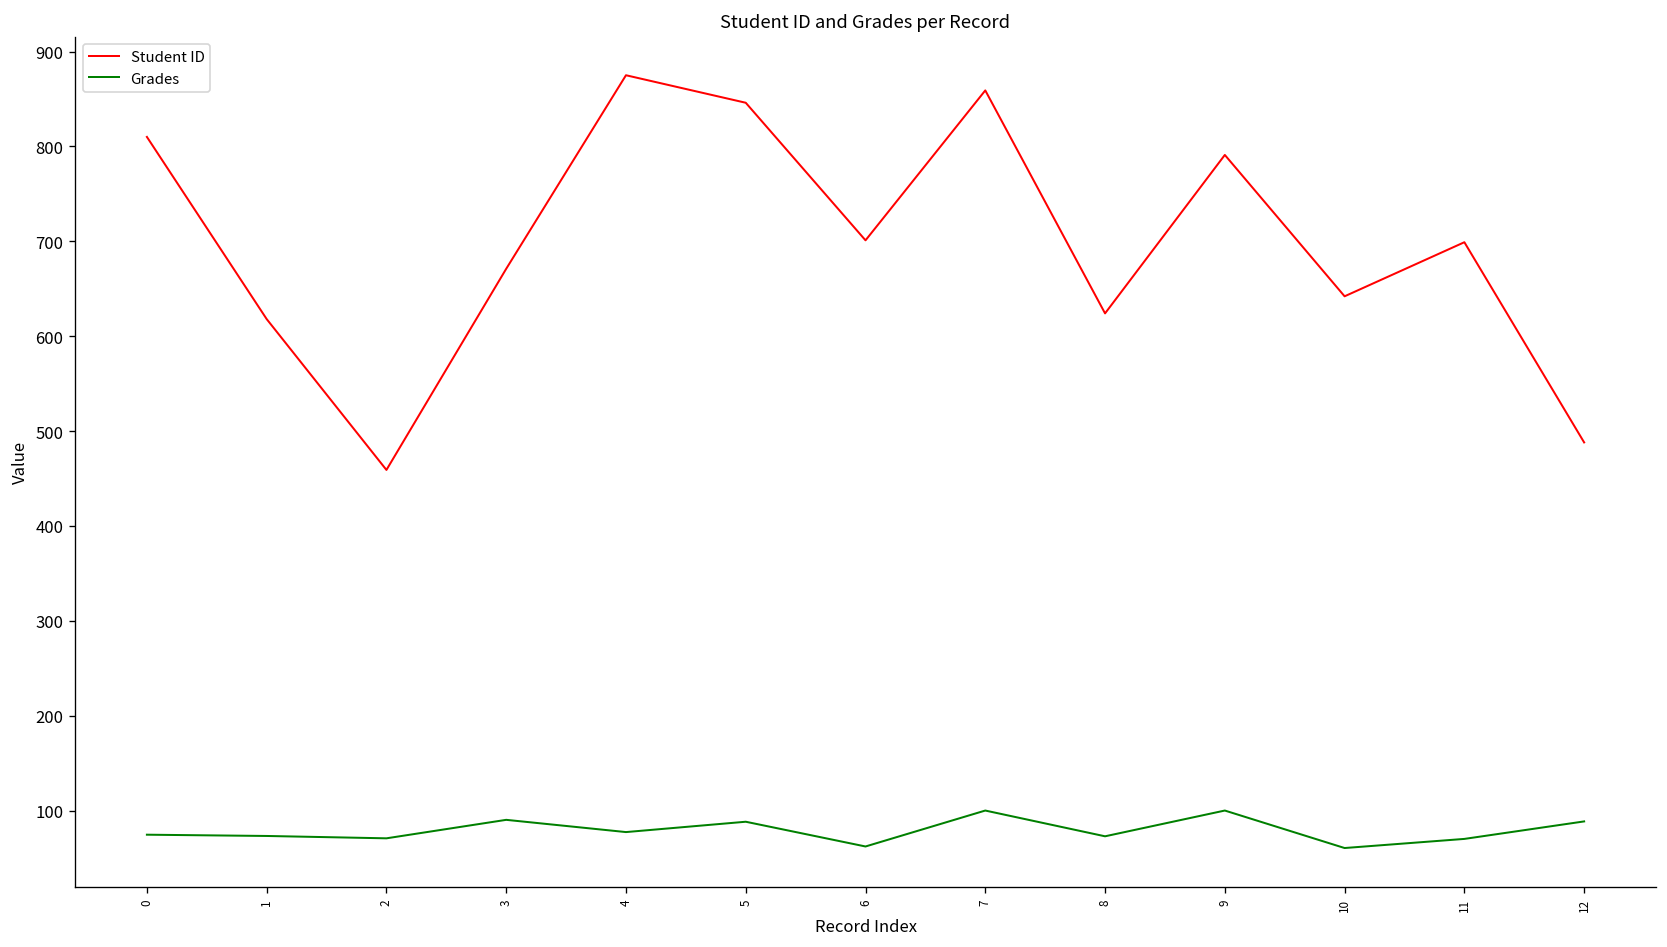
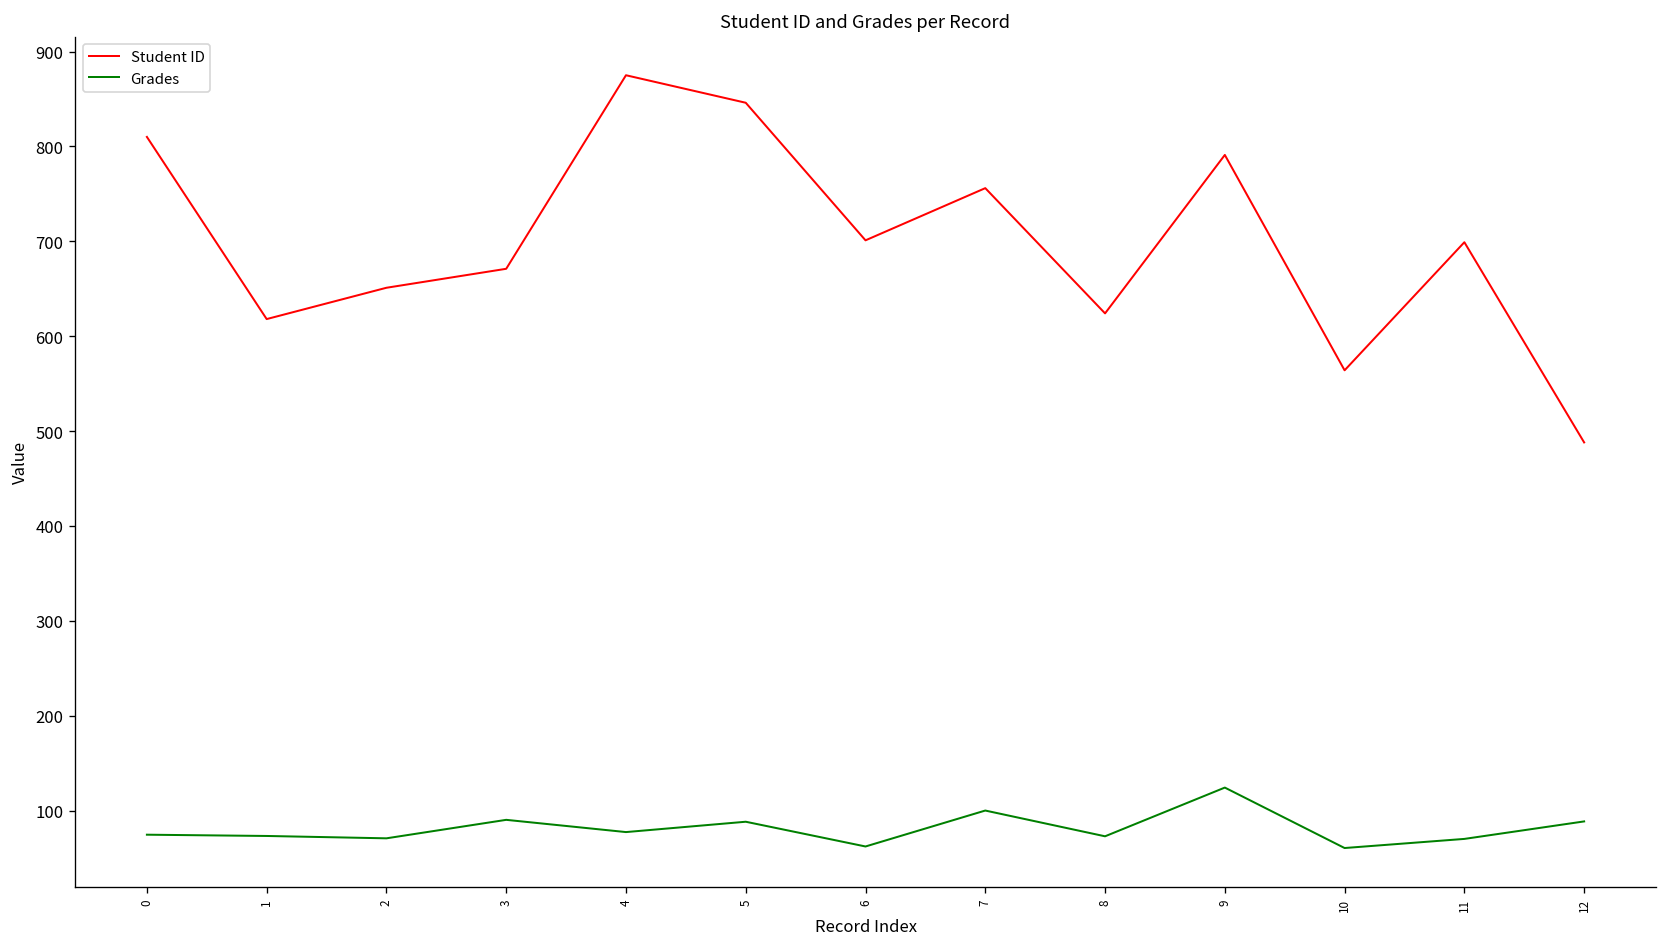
Student ID, 2: 460 -> 650
Student ID, 7: 860 -> 760
Grades, 9: 100 -> 120
Student ID, 10: 640 -> 560
